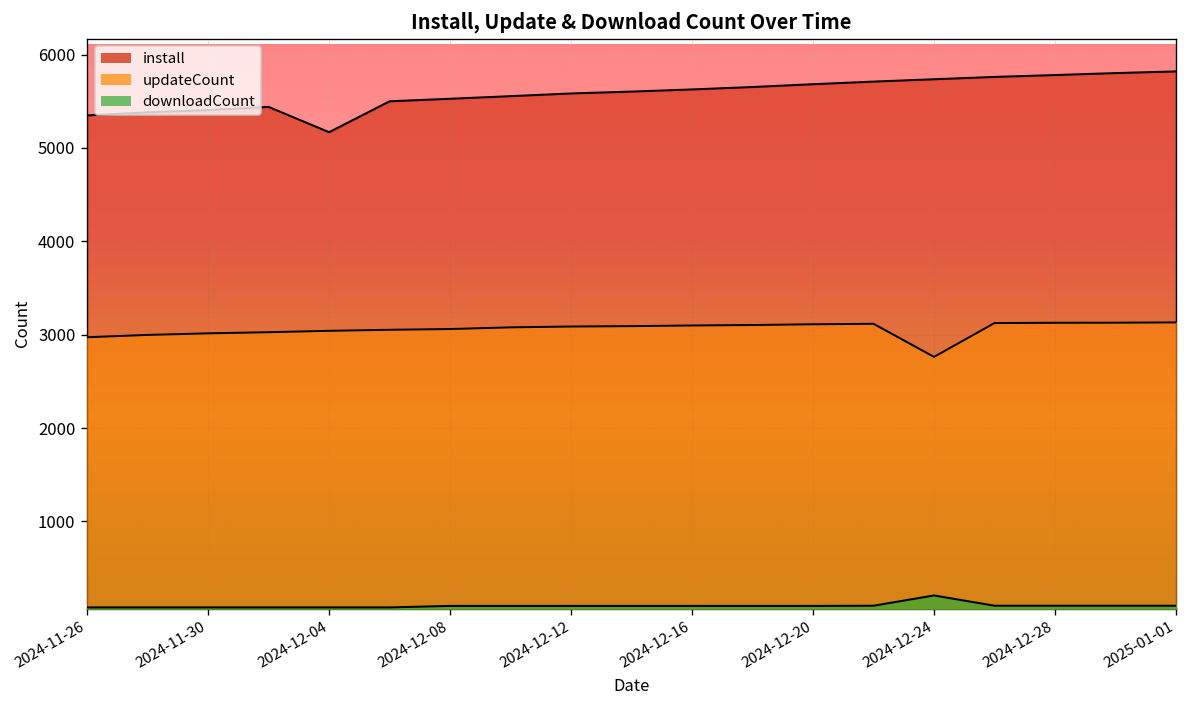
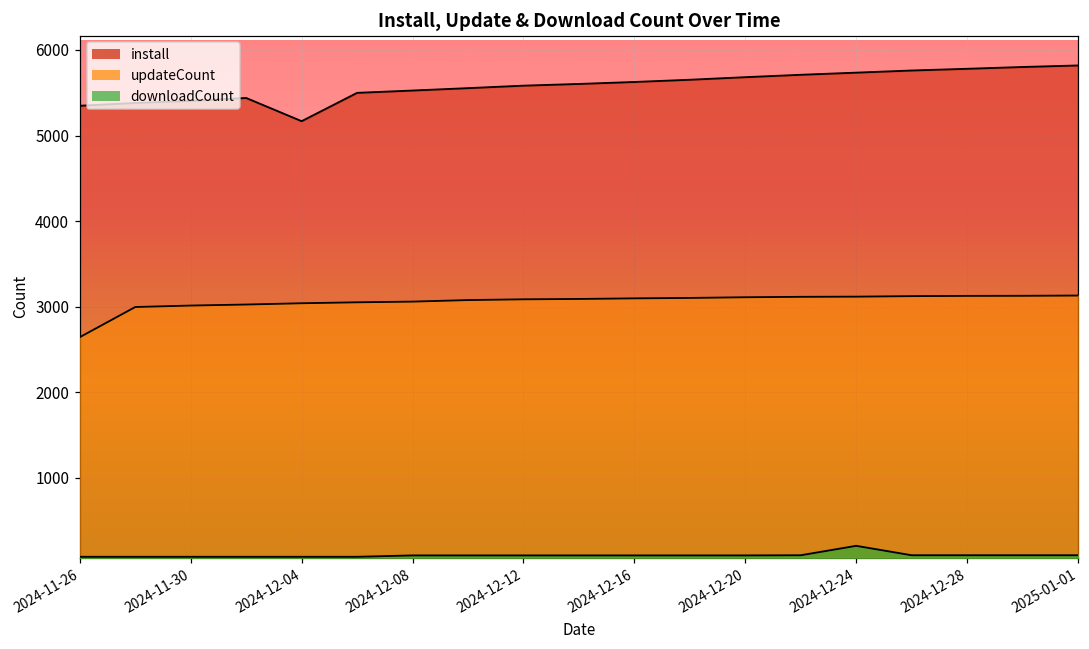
updateCount, 2024-11-26: 3000 -> 2600
updateCount, 2024-12-24: 2800 -> 3100
